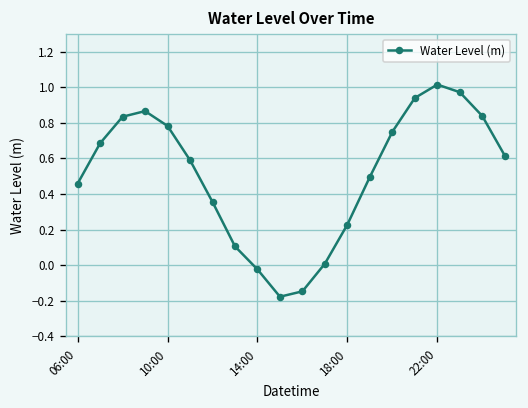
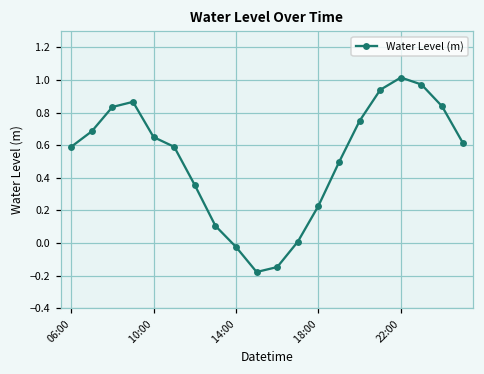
06:00: 0.46 -> 0.59
10:00: 0.78 -> 0.65
